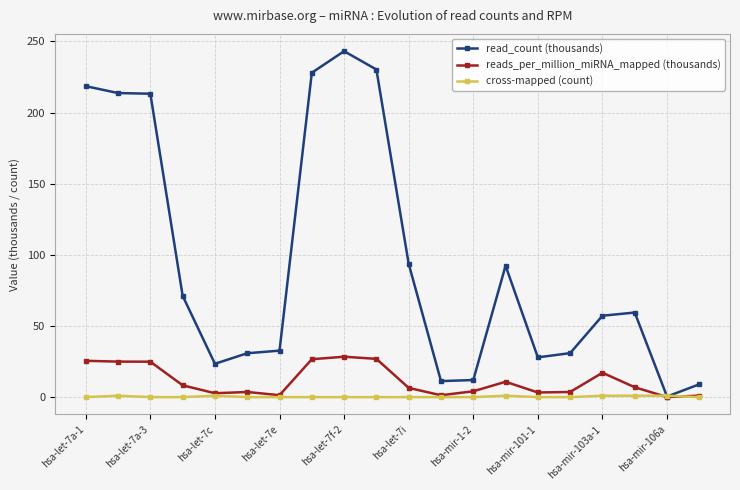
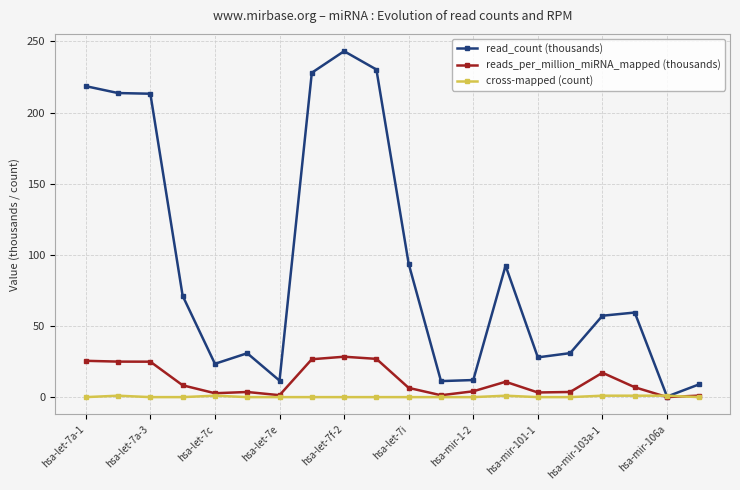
read_count (thousands), hsa-let-7e: 33 -> 12
